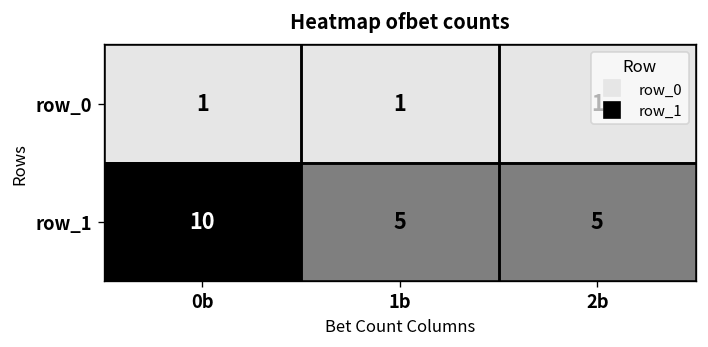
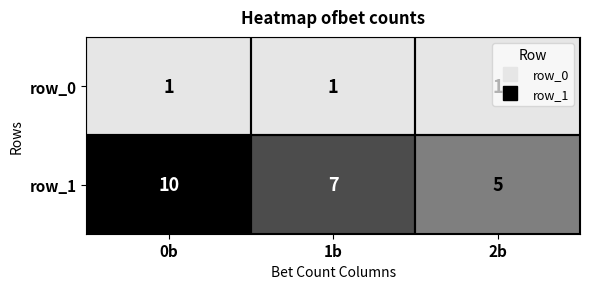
row_1, 1b: 5 -> 7
